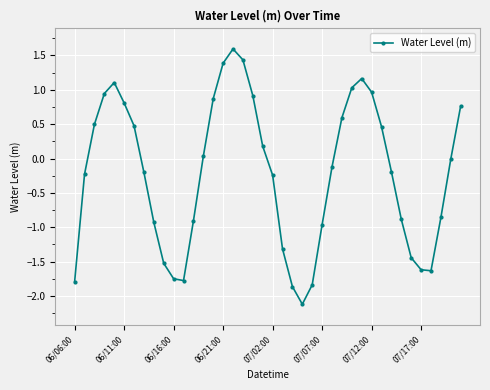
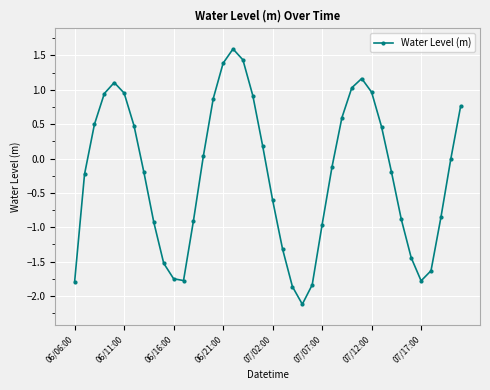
06/11:00: 0.8 -> 1.0
07/02:00: -0.2 -> -0.6
07/17:00: -1.6 -> -1.8
